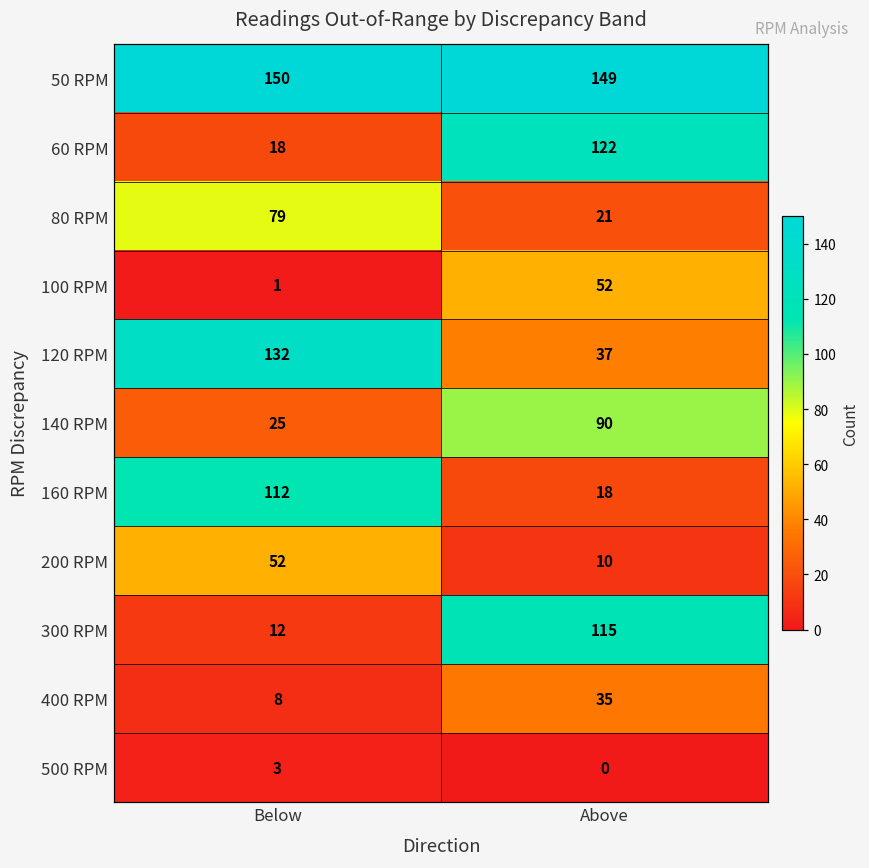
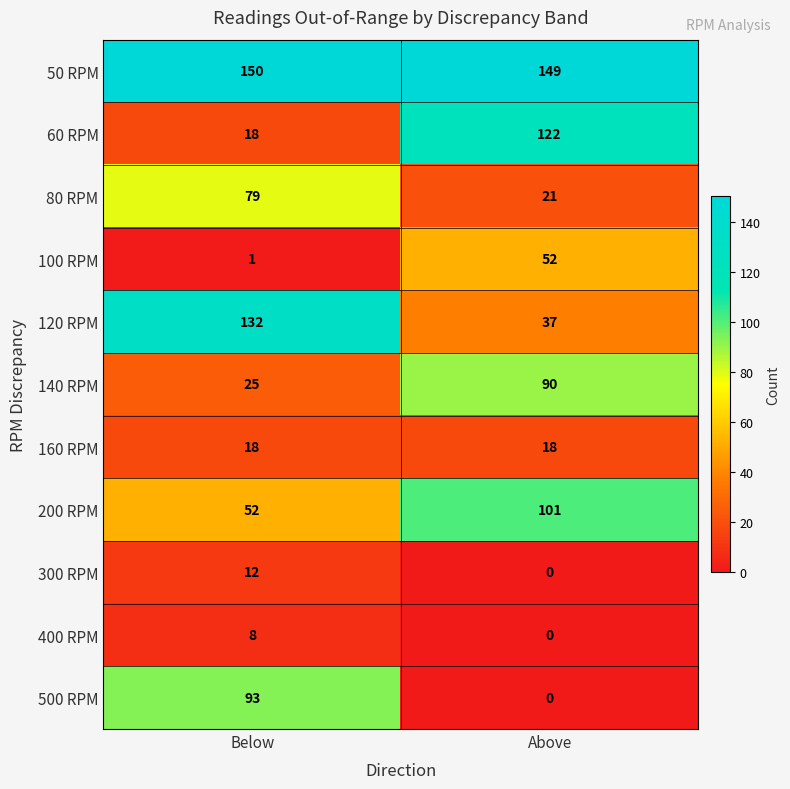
160 RPM, Below: 112 -> 18
200 RPM, Above: 10 -> 101
300 RPM, Above: 115 -> 0
400 RPM, Above: 35 -> 0
500 RPM, Below: 3 -> 93
